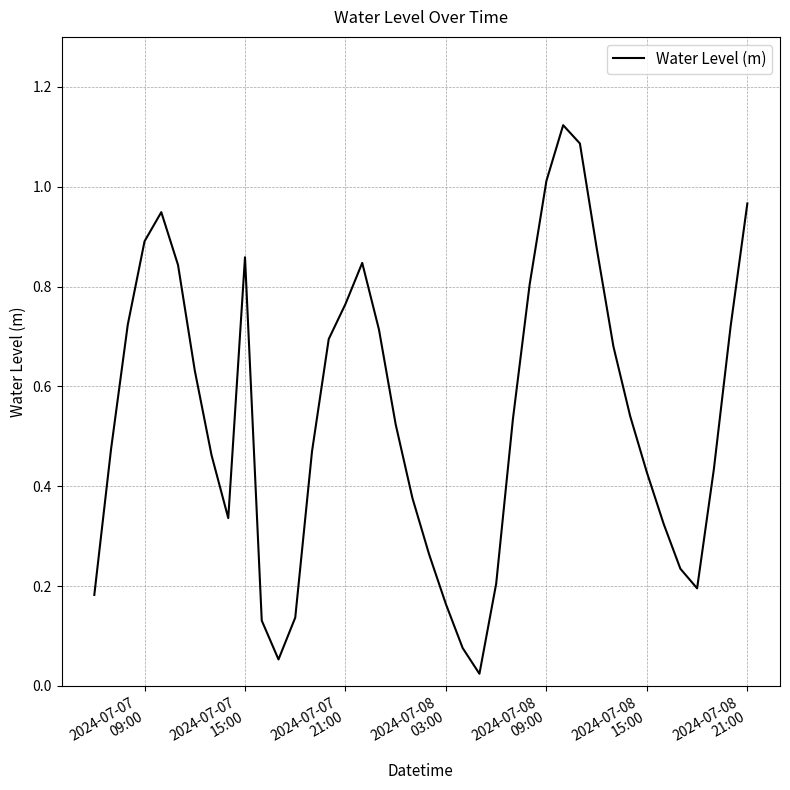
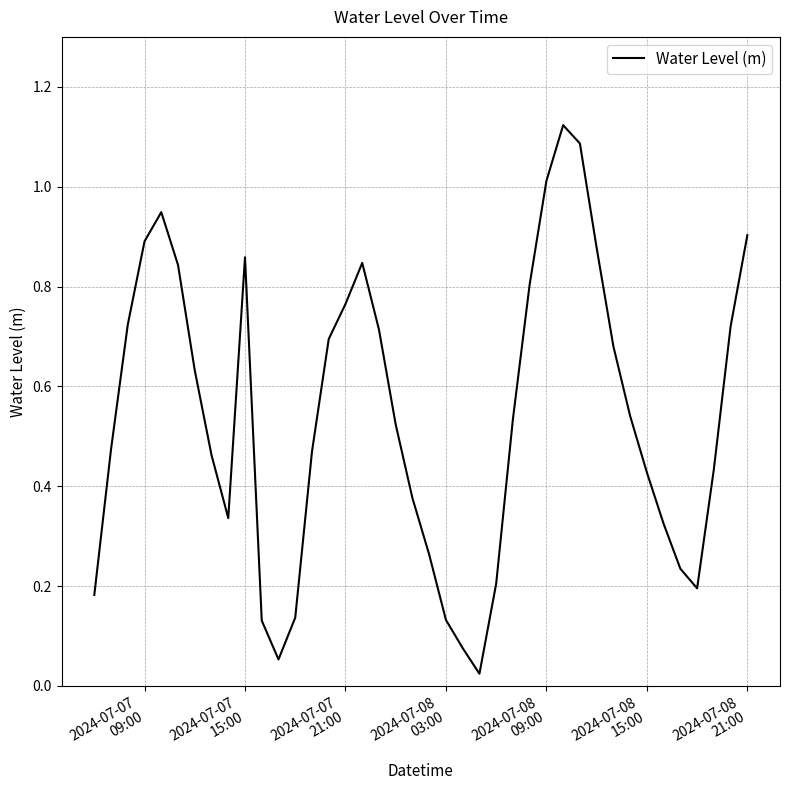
2024-07-08 03:00: 0.16 -> 0.13
2024-07-08 21:00: 0.97 -> 0.90
